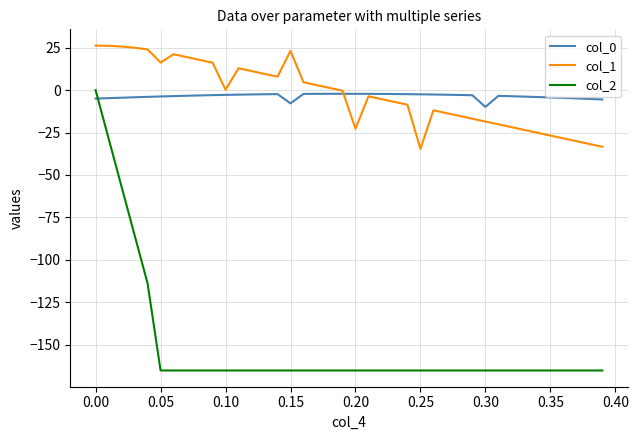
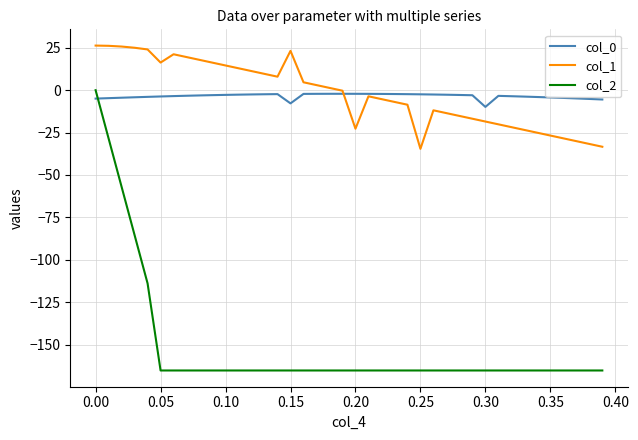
col_1, 0.10: 0 -> 15
